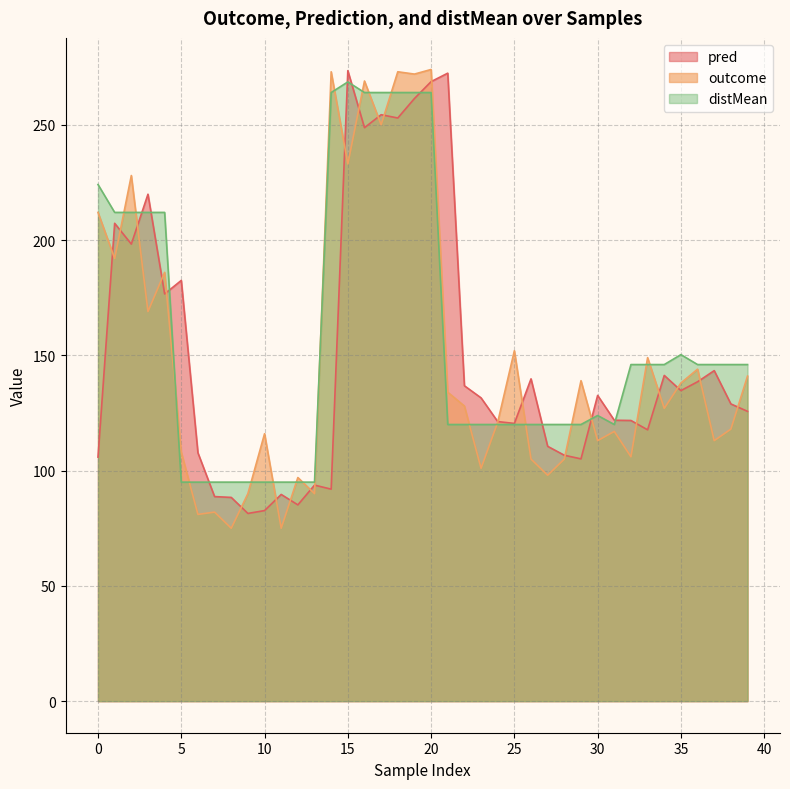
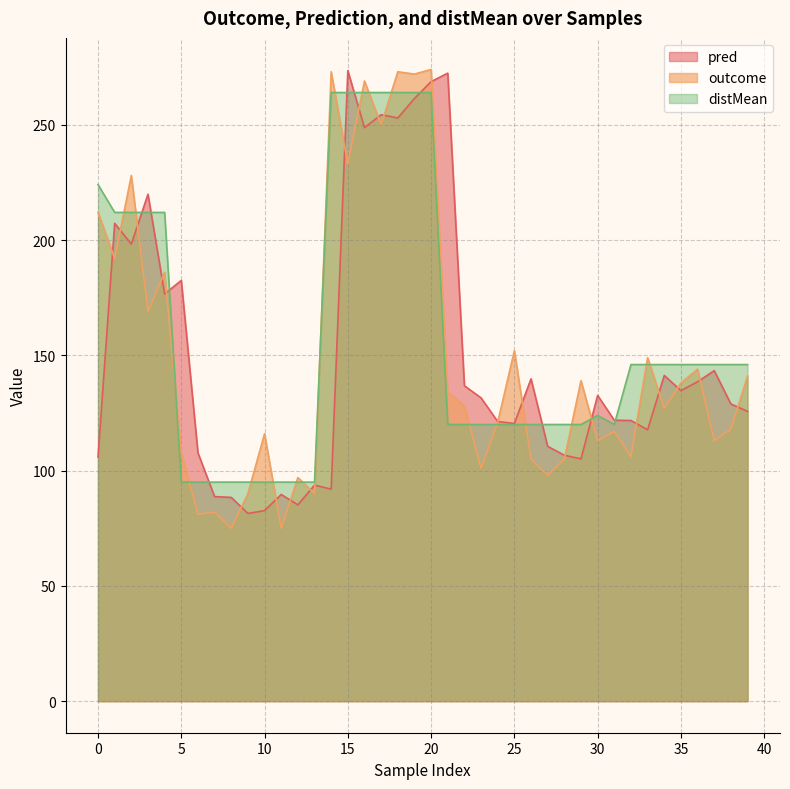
distMean, 15: 269 -> 264
distMean, 35: 150 -> 146
